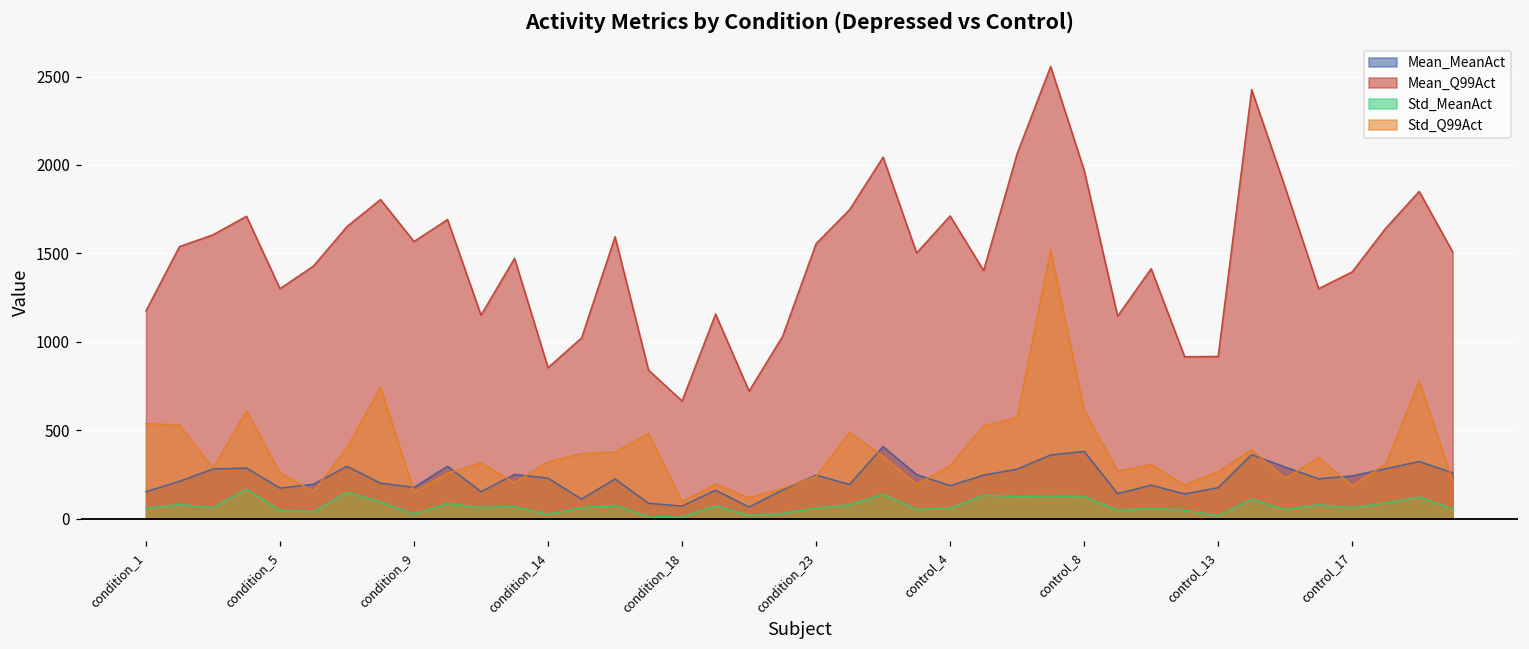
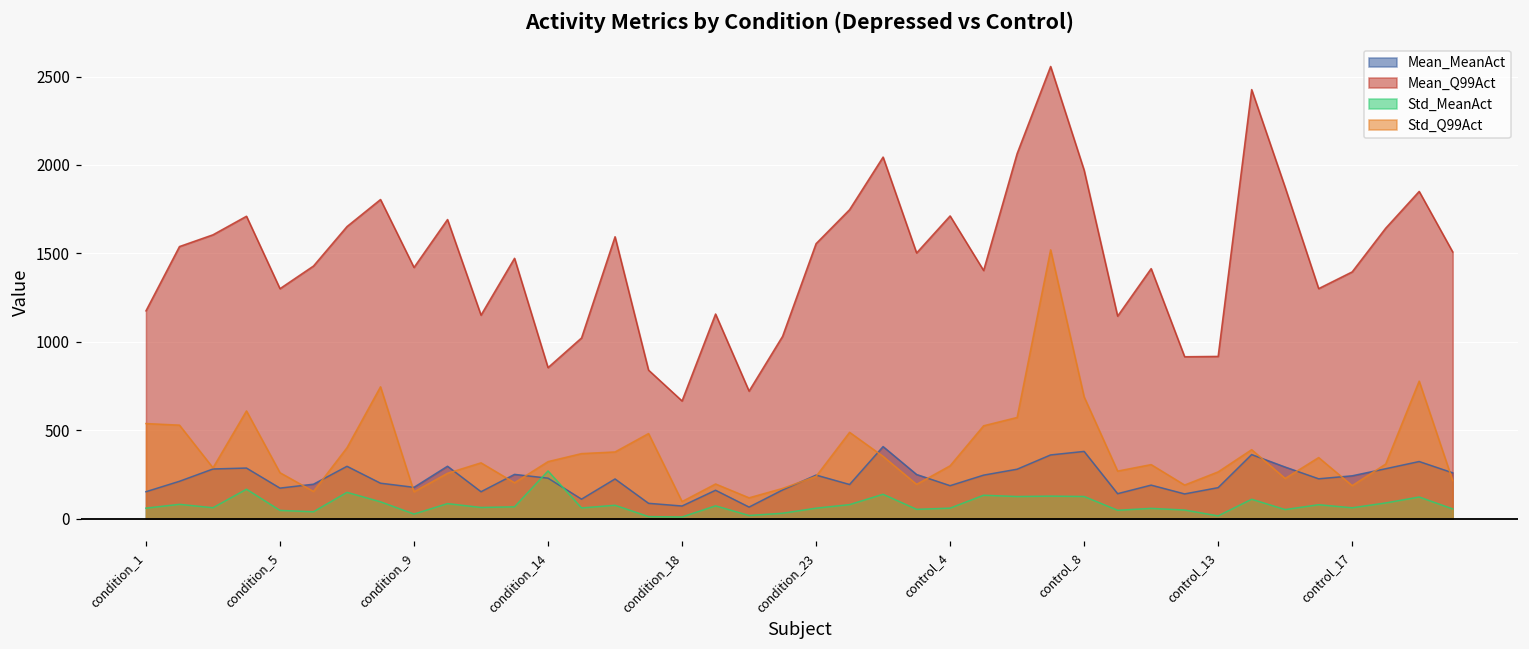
Mean_Q99Act, condition_9: 1570 -> 1420
Std_MeanAct, condition_14: 20 -> 270
Std_Q99Act, control_8: 610 -> 690
